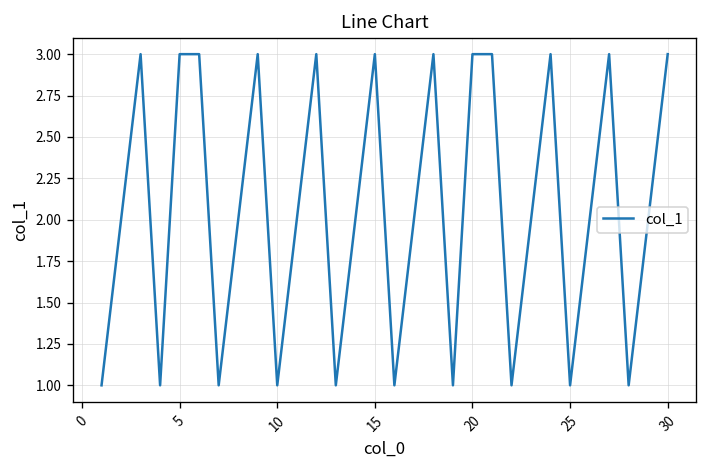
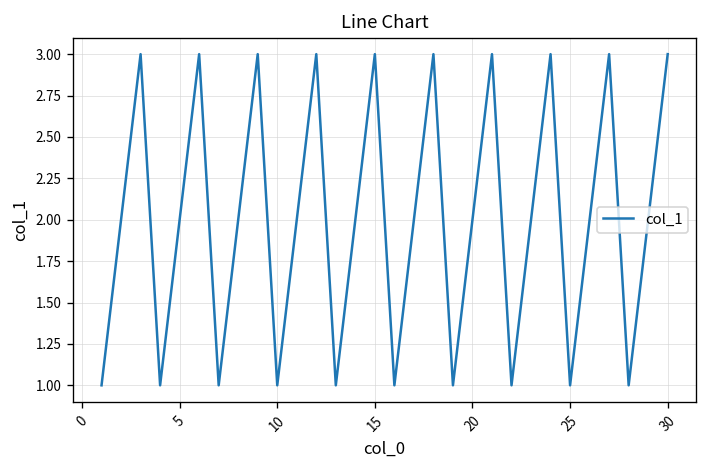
5: 3 -> 2
20: 3 -> 2
